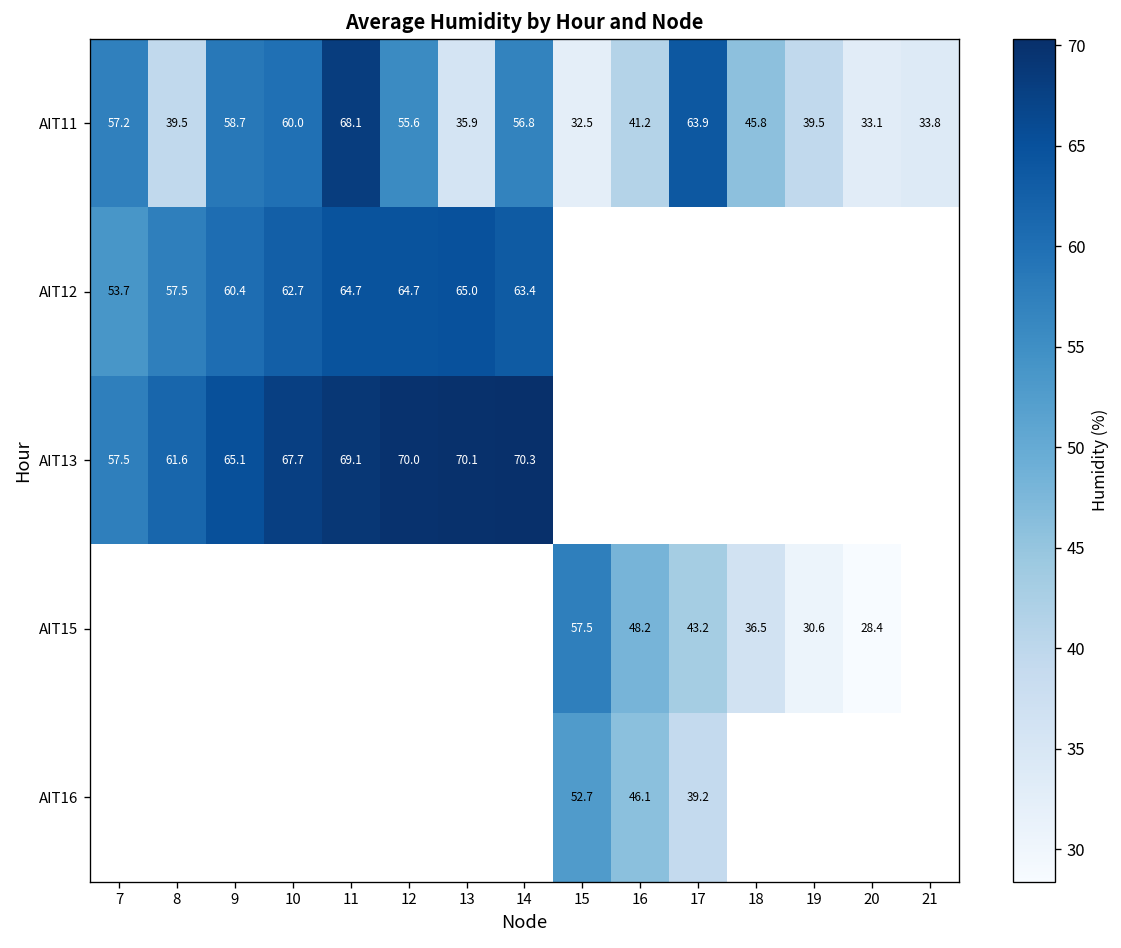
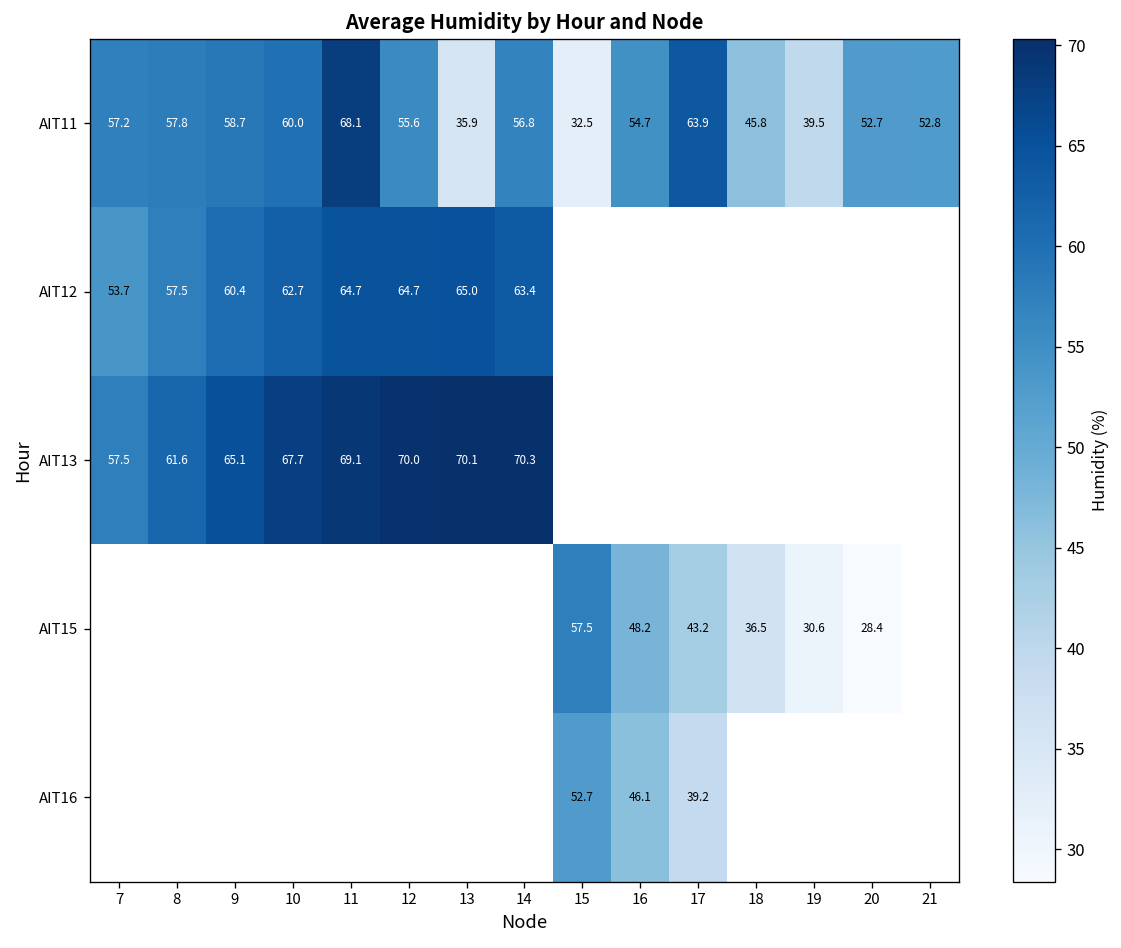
AIT11, 8: 39.5 -> 57.8
AIT11, 16: 41.2 -> 54.7
AIT11, 20: 33.1 -> 52.7
AIT11, 21: 33.8 -> 52.8
